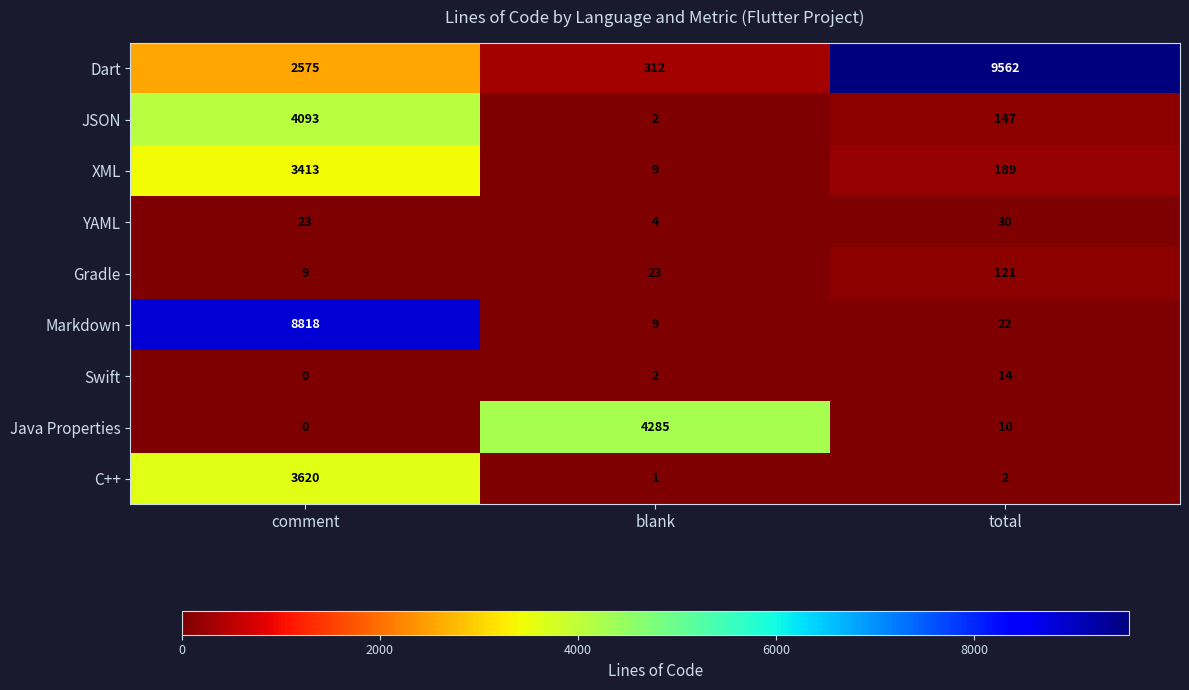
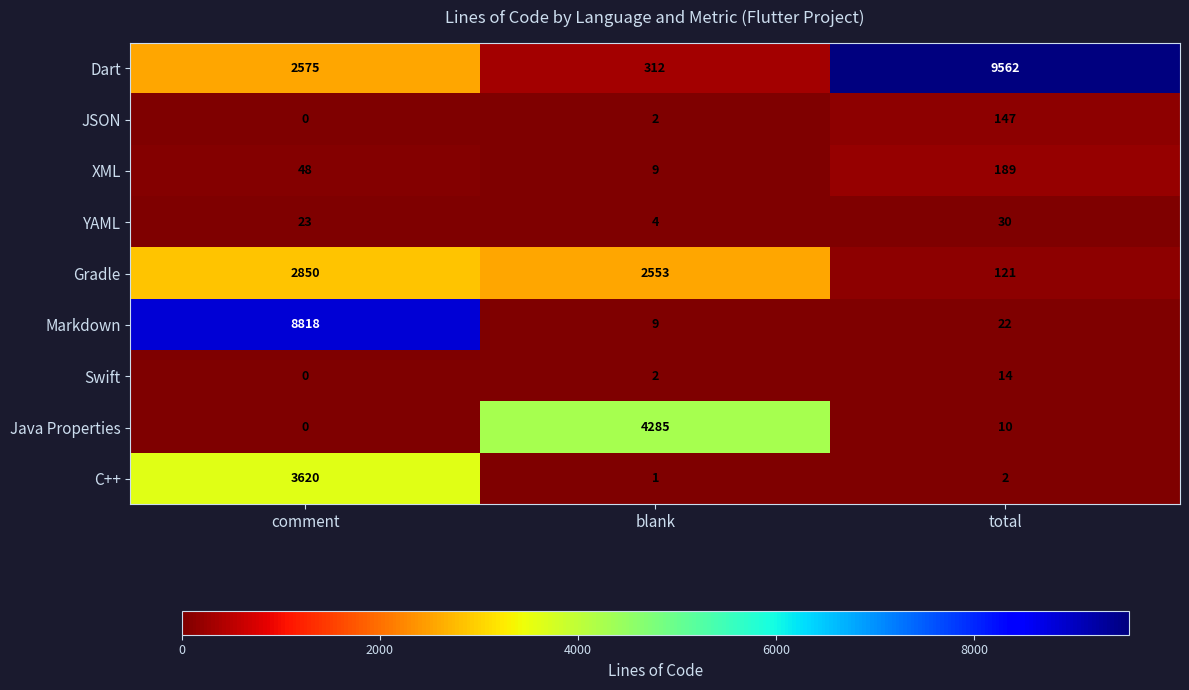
JSON, comment: 4093 -> 0
XML, comment: 3413 -> 48
Gradle, comment: 9 -> 2850
Gradle, blank: 23 -> 2553
